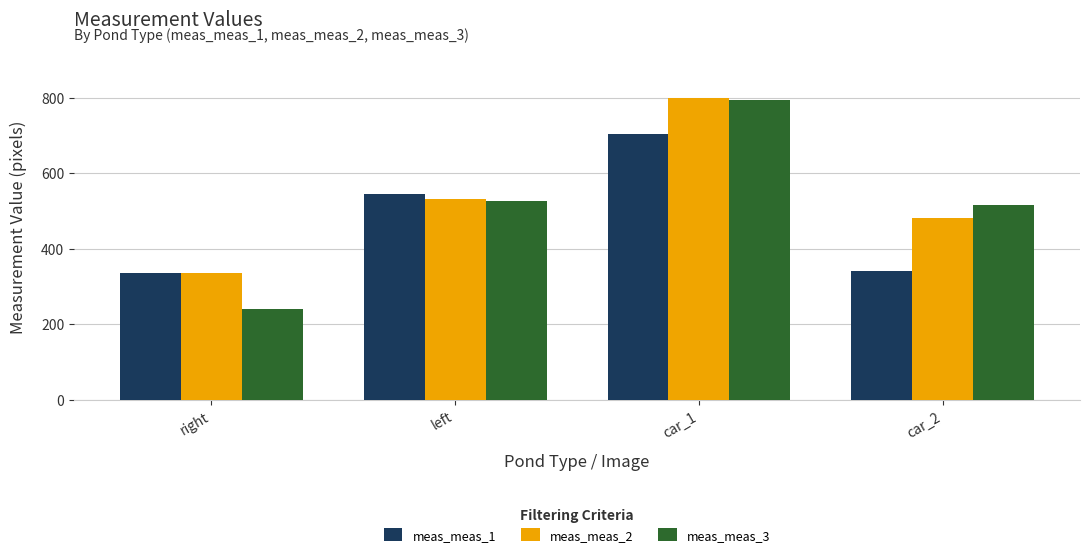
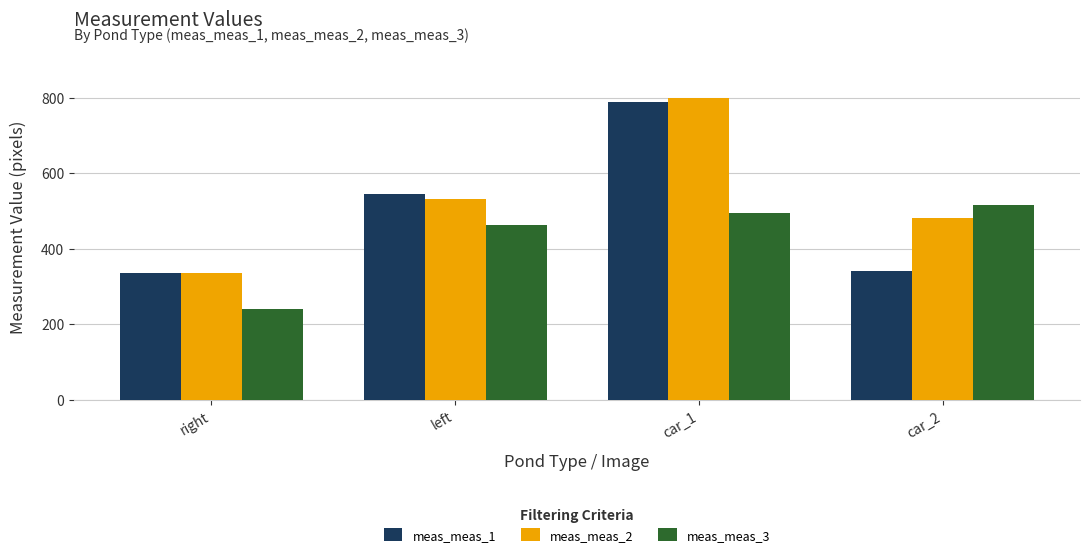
meas_meas_3, left: 530 -> 460
meas_meas_1, car_1: 700 -> 790
meas_meas_3, car_1: 790 -> 490
